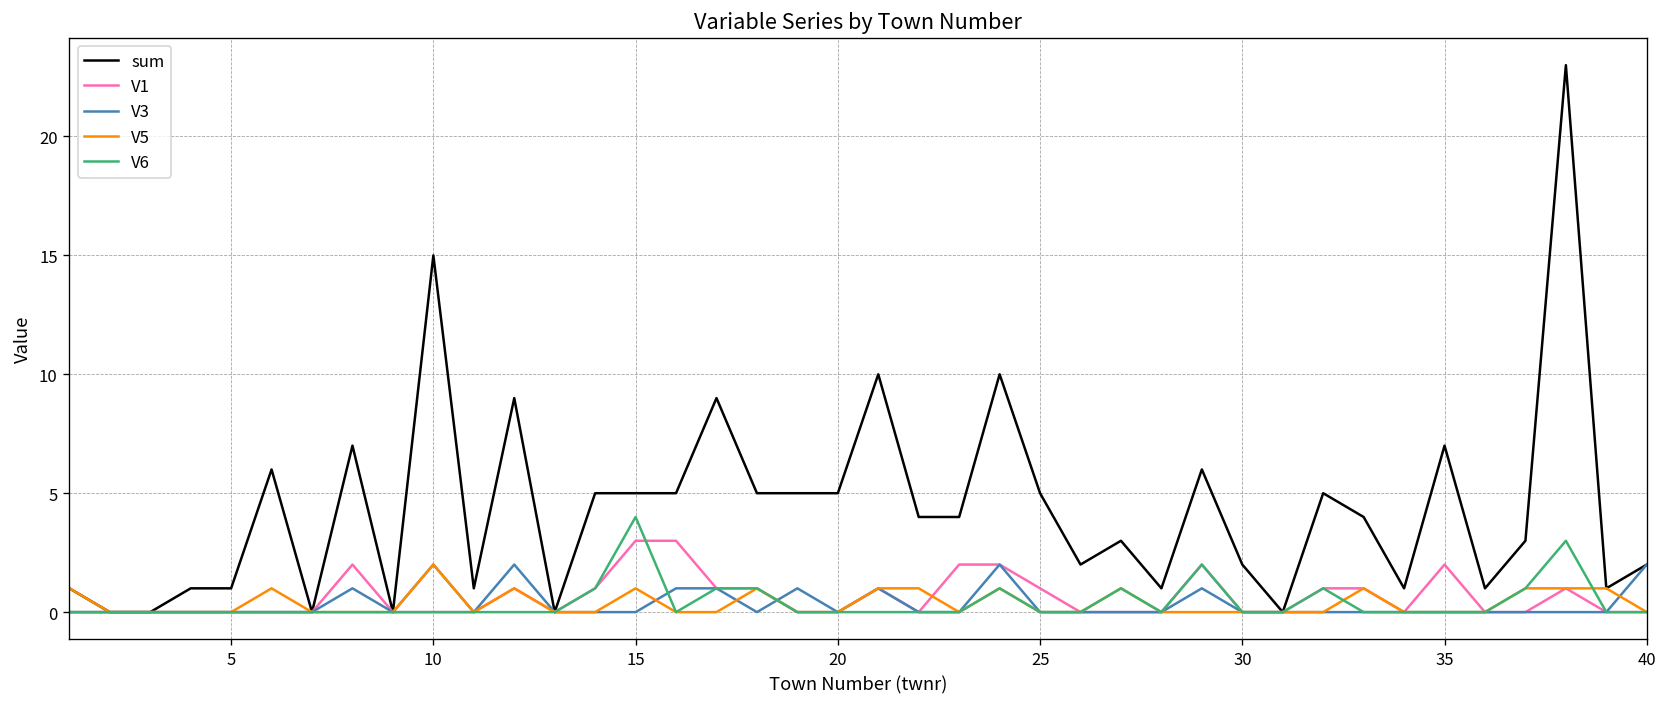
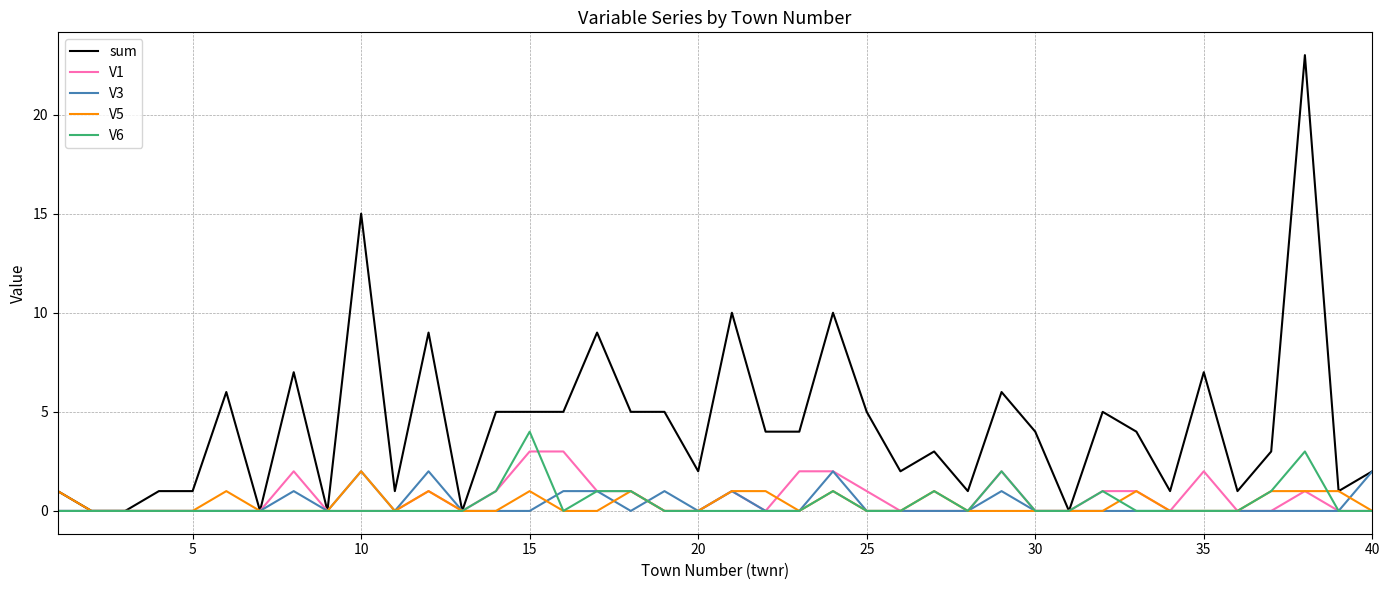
sum, 20: 5 -> 2
sum, 30: 2 -> 4
